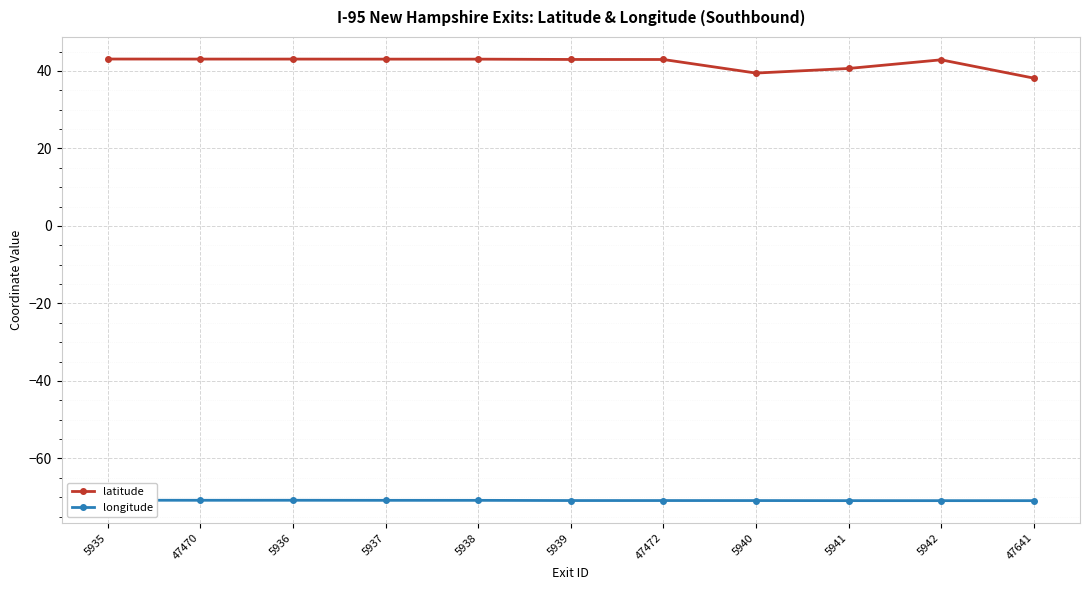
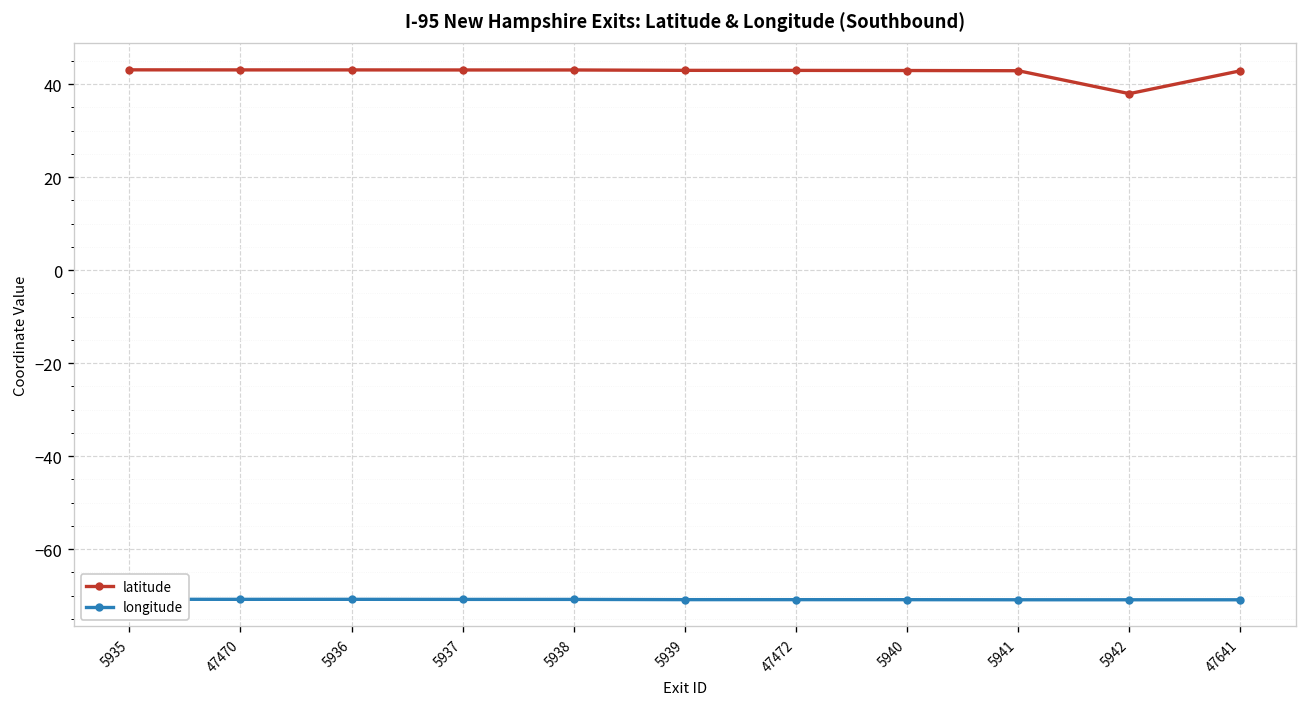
latitude, 5940: 39 -> 43
latitude, 5941: 41 -> 43
latitude, 5942: 43 -> 38
latitude, 47641: 38 -> 43
